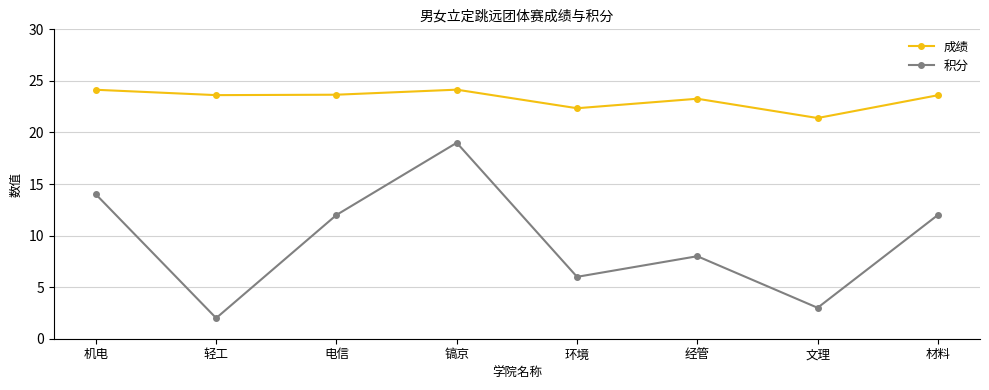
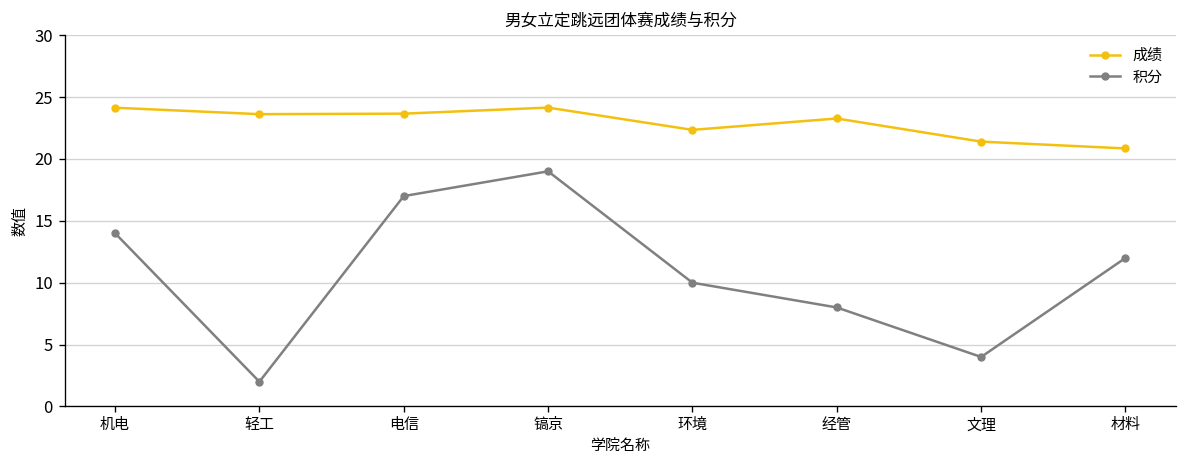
积分, 电信: 12 -> 17
积分, 环境: 6 -> 10
积分, 文理: 3 -> 4
成绩, 材料: 23.6 -> 20.9
